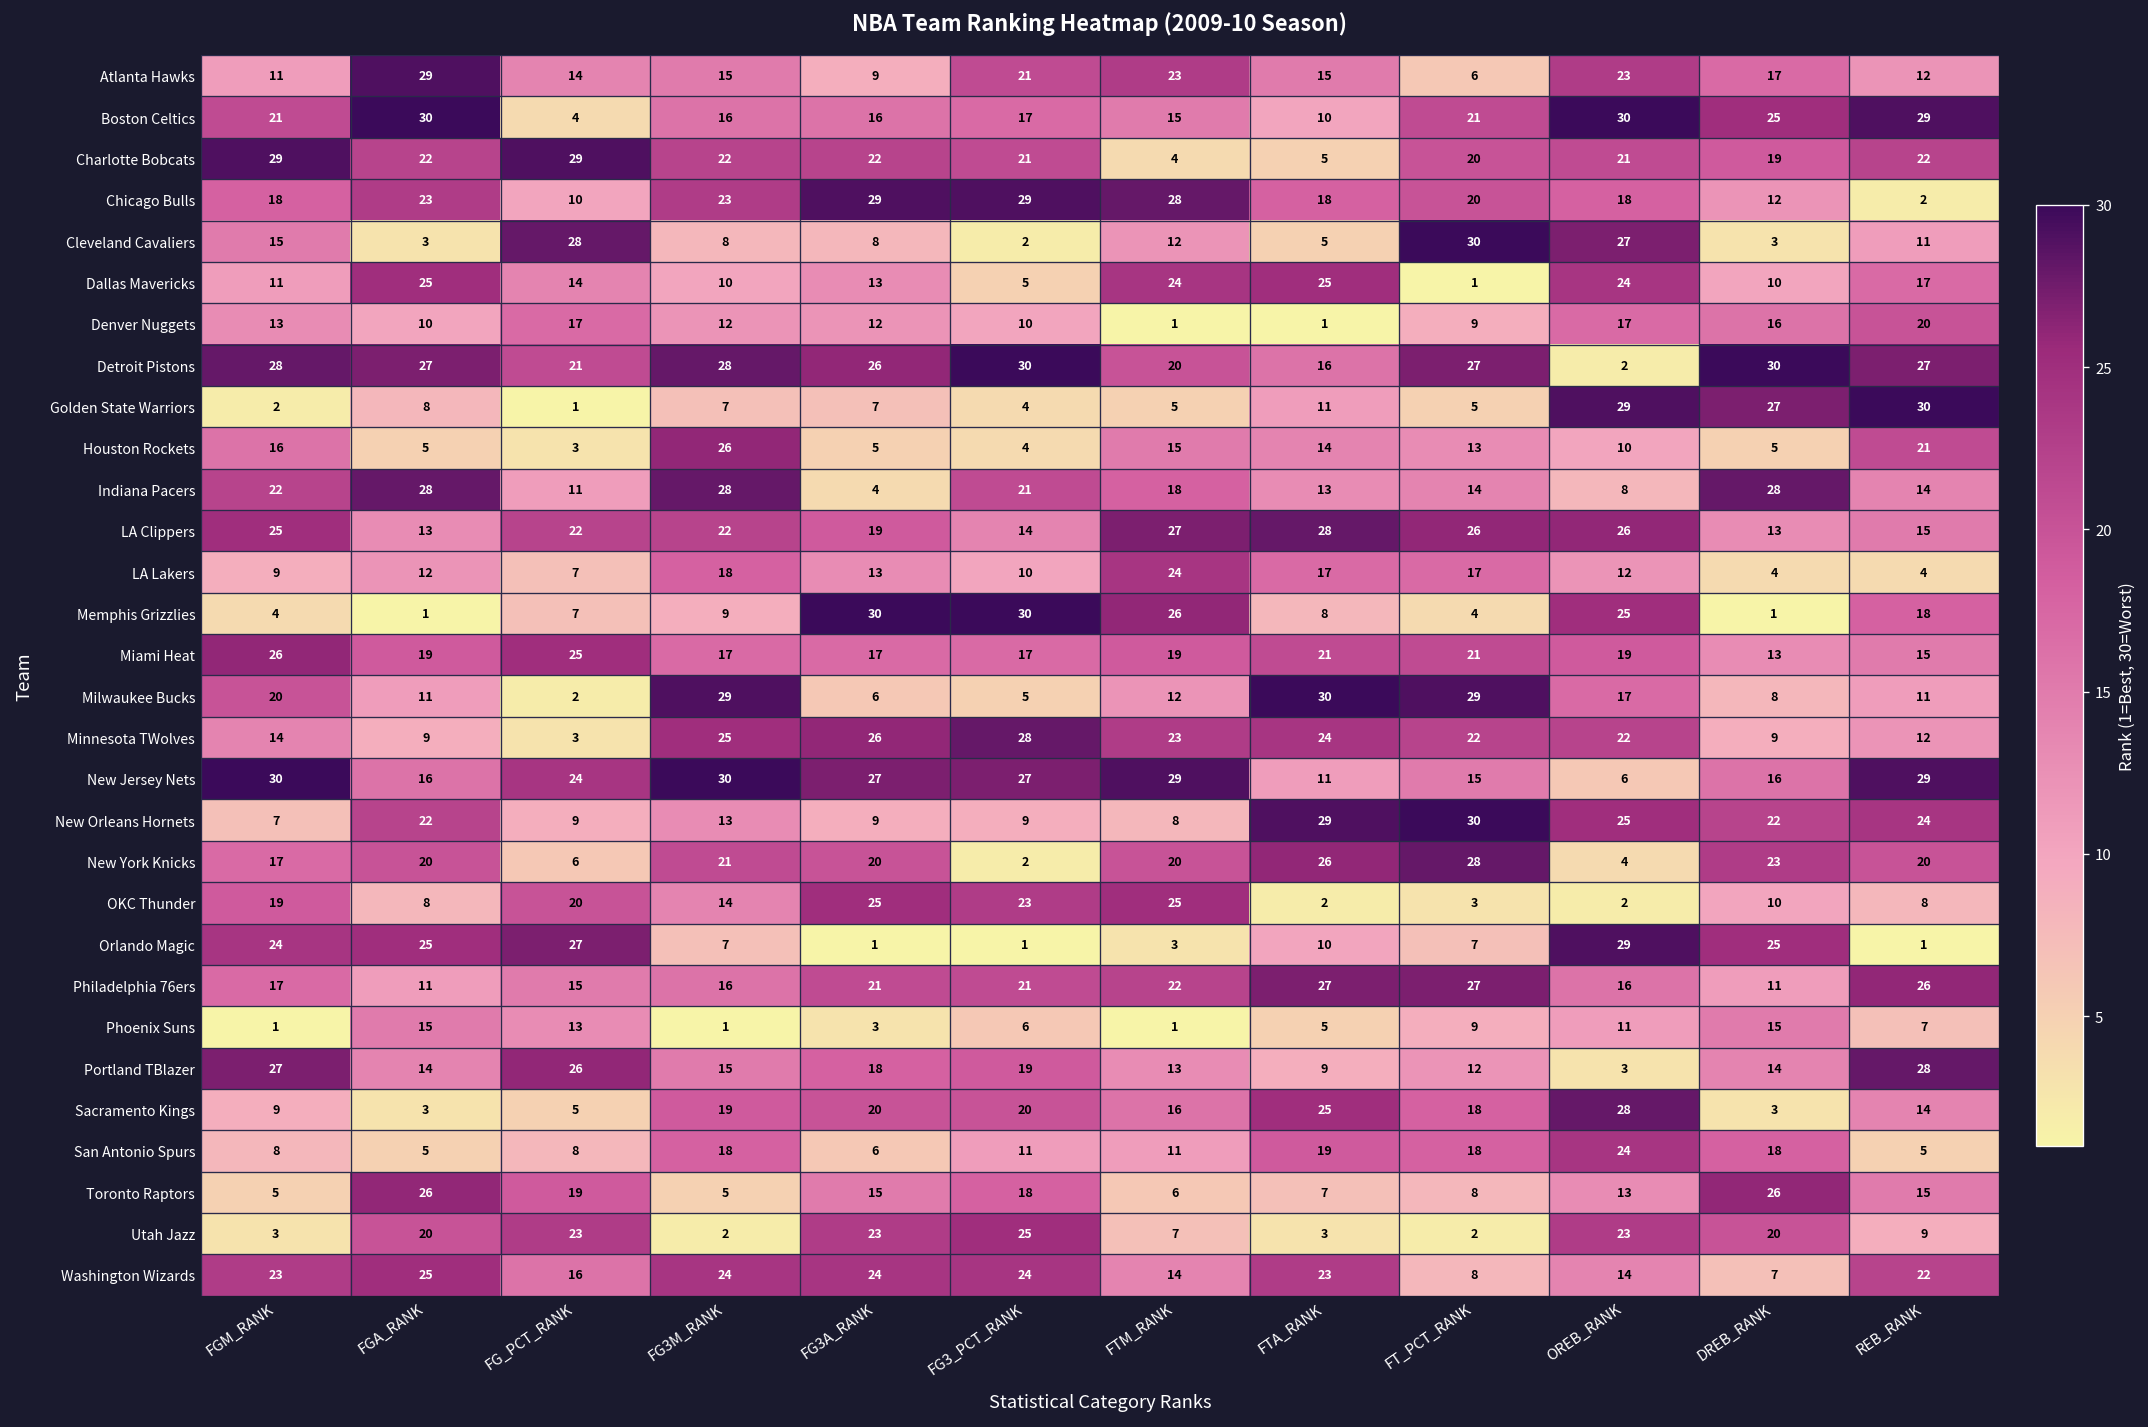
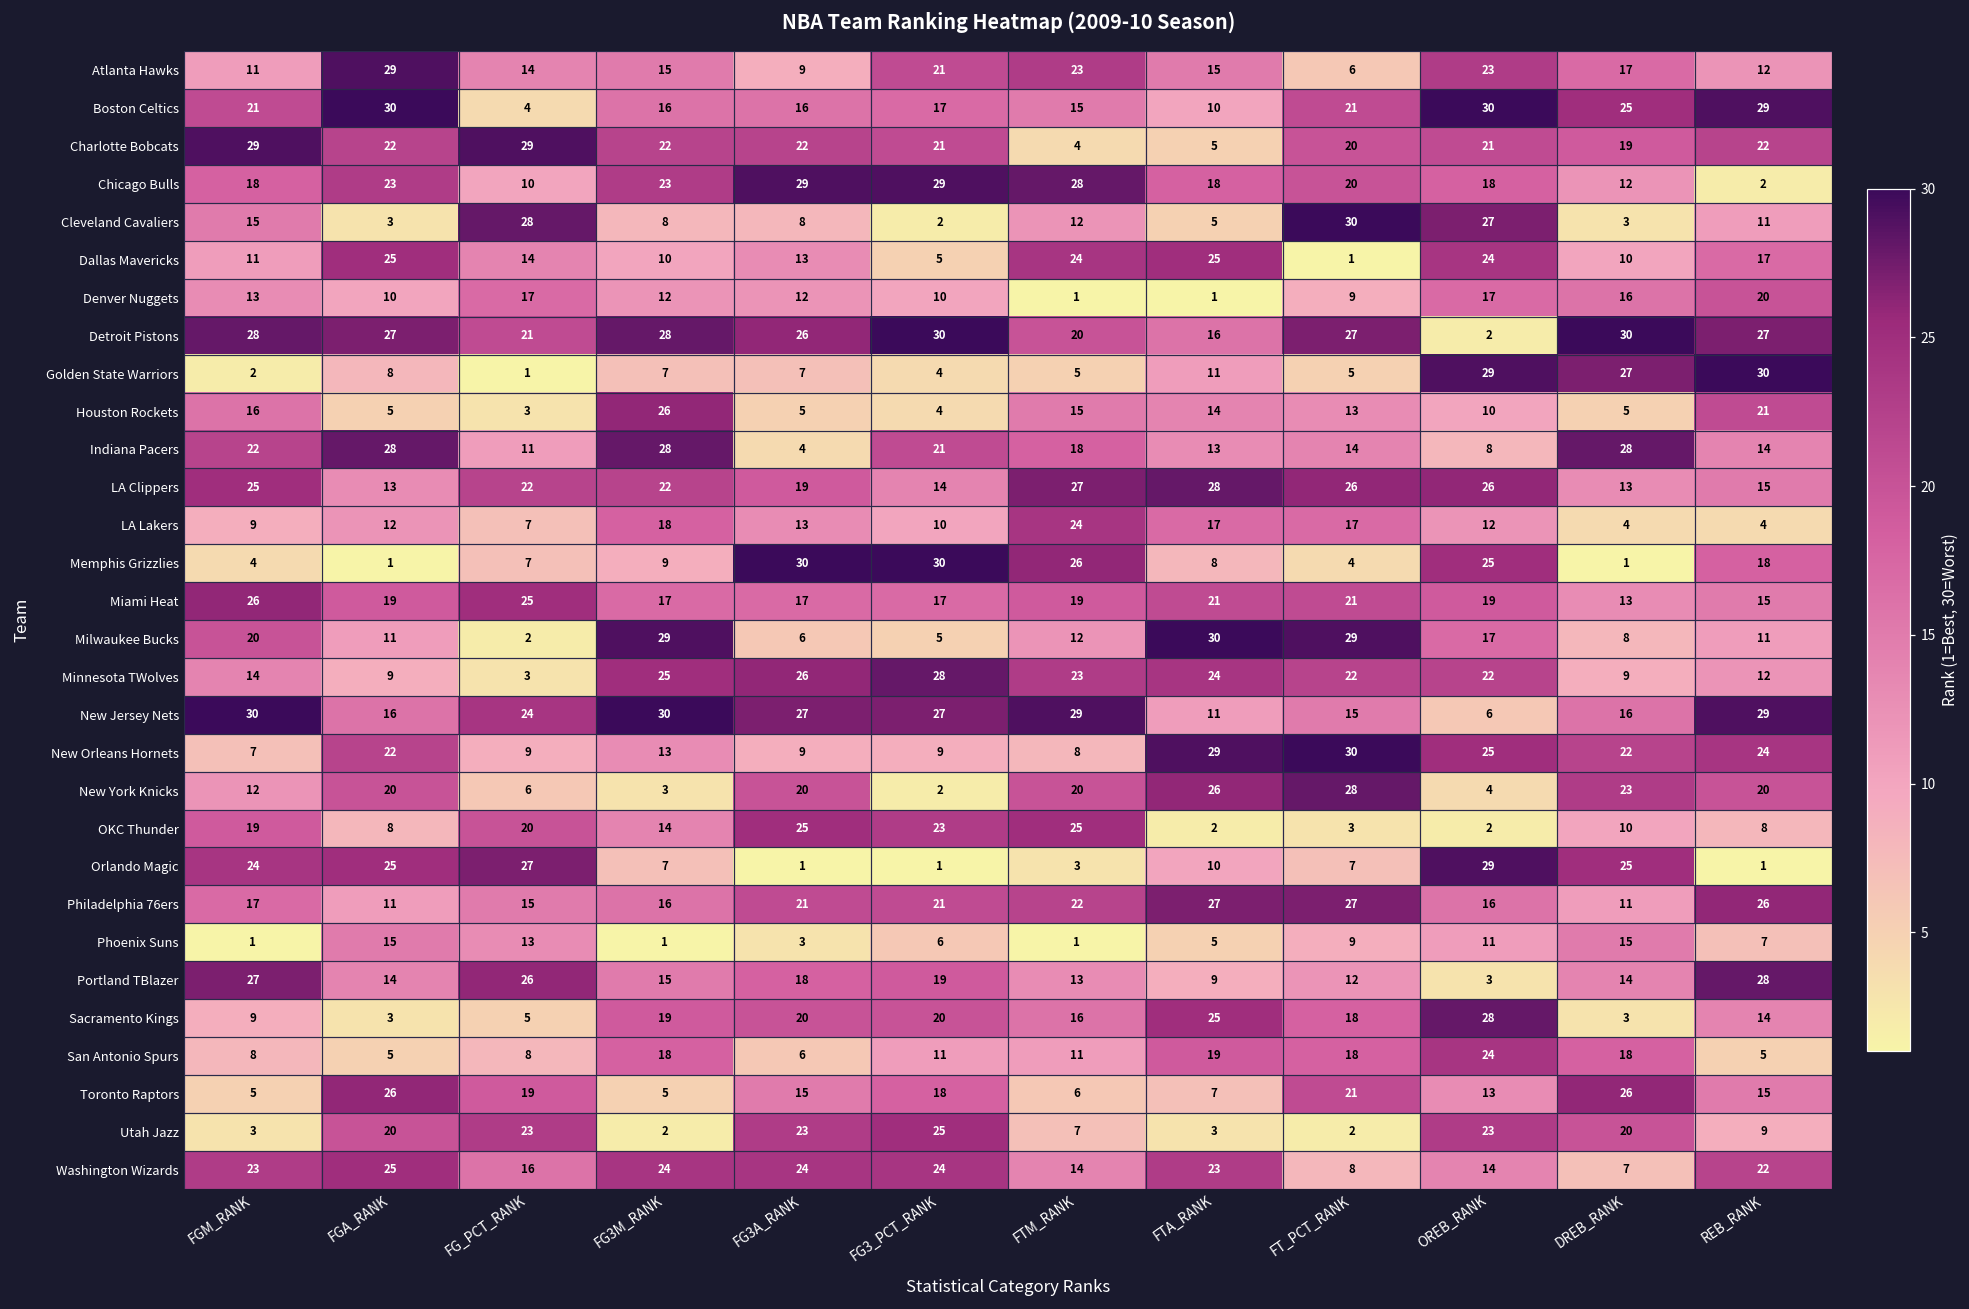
New York Knicks, FGM_RANK: 17 -> 12
New York Knicks, FG3M_RANK: 21 -> 3
Toronto Raptors, FT_PCT_RANK: 8 -> 21
